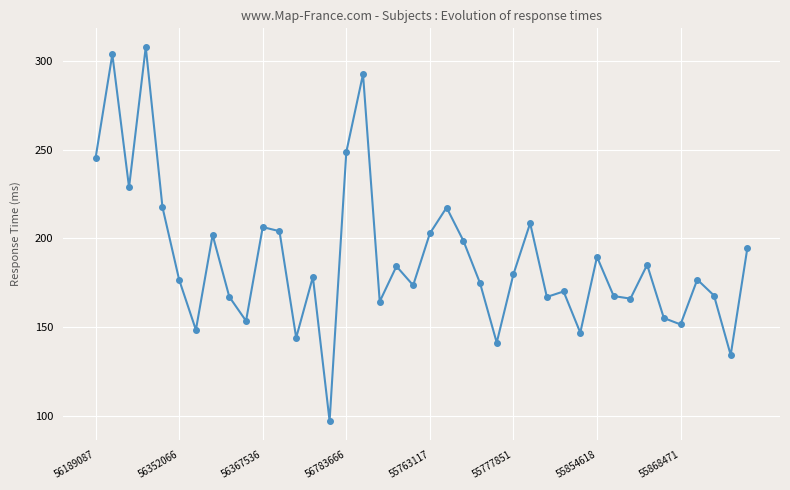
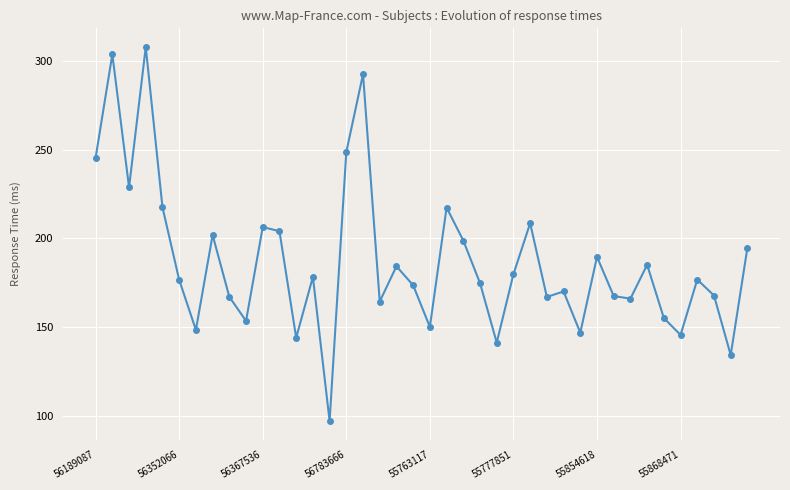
55763117: 203 -> 150
55868471: 152 -> 146
